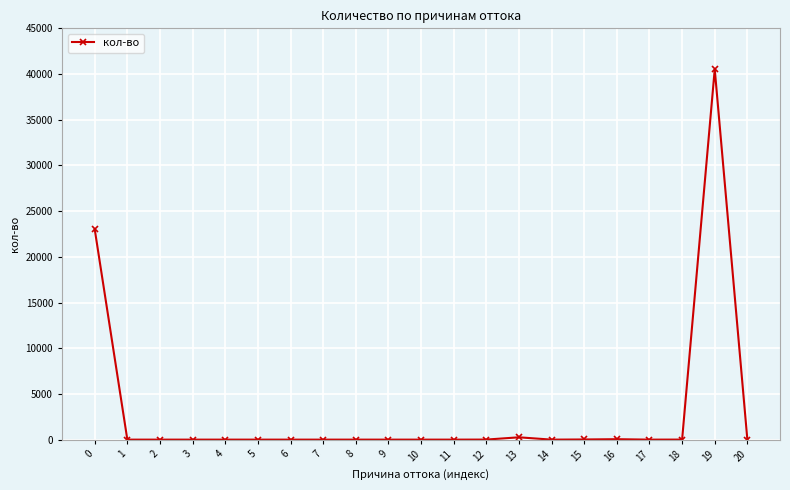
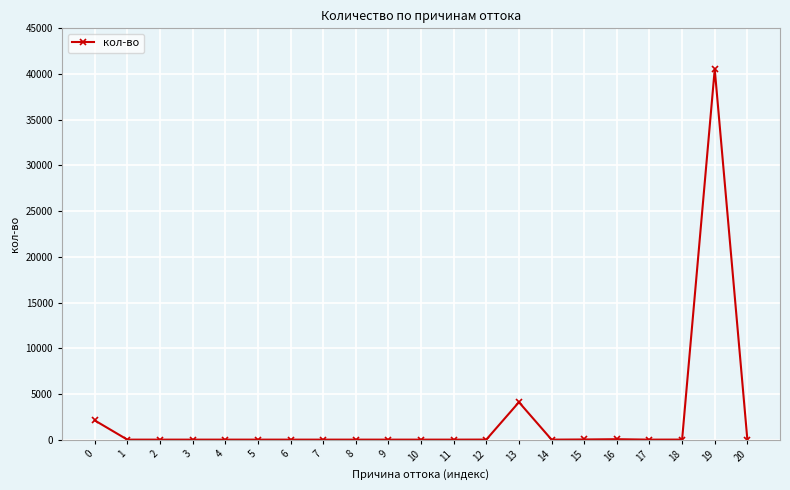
0: 23000 -> 2000
13: 0 -> 4000
